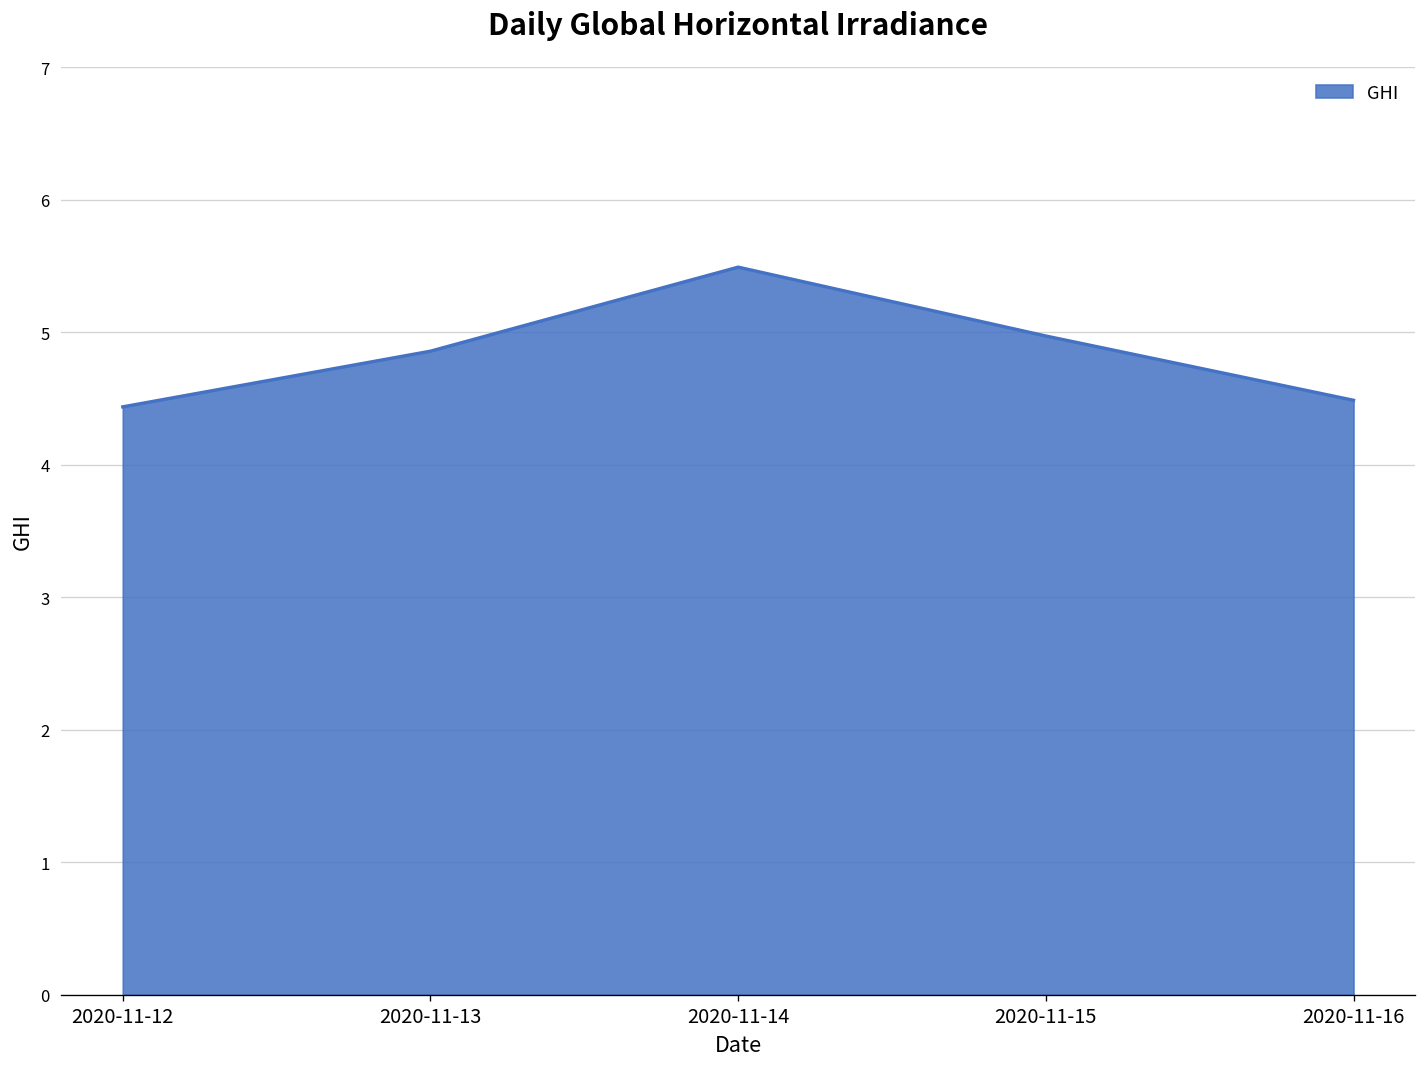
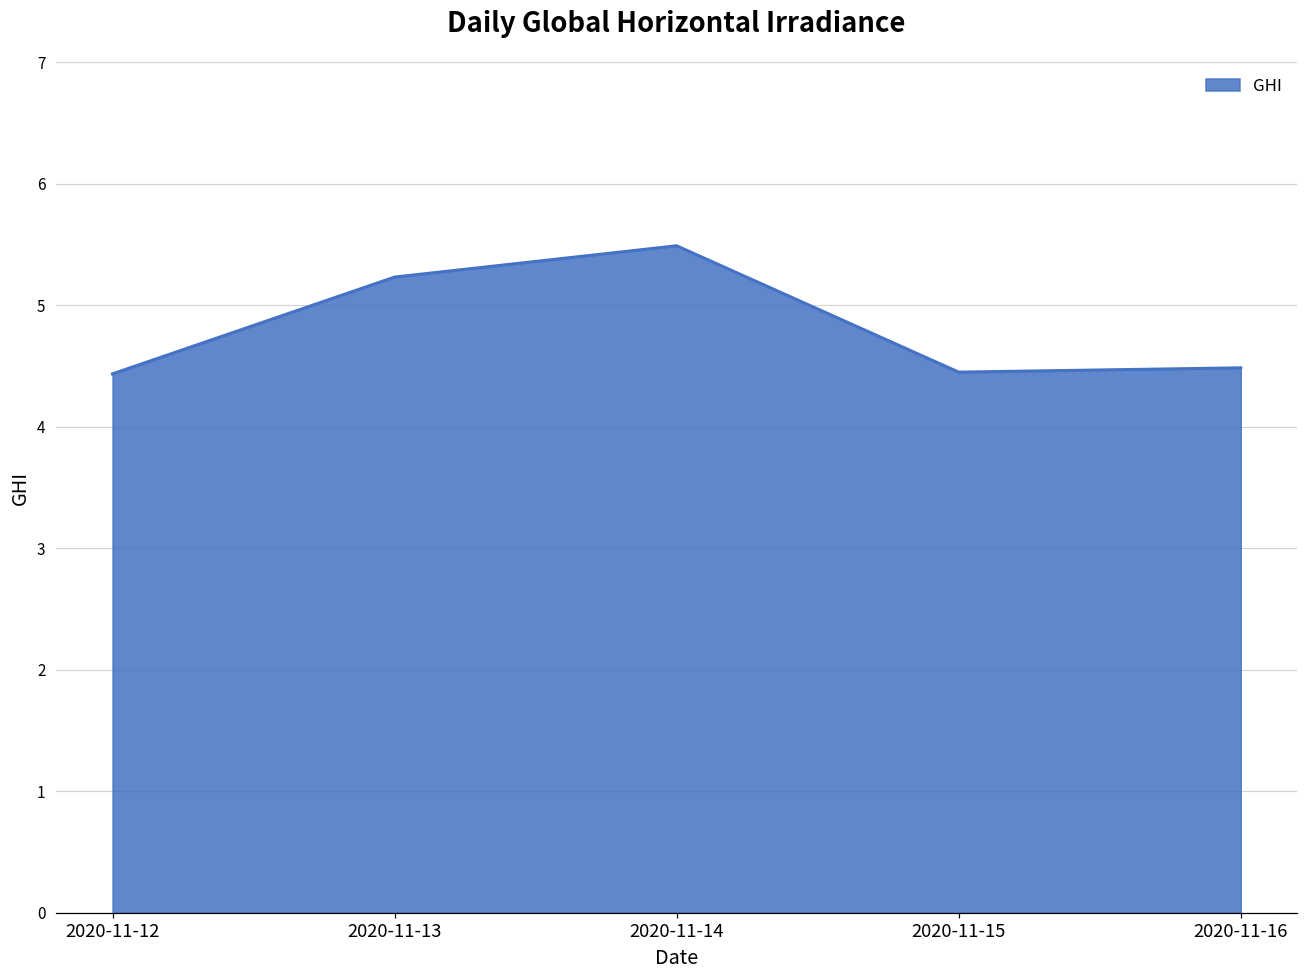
2020-11-13: 4.86 -> 5.23
2020-11-15: 4.97 -> 4.45
